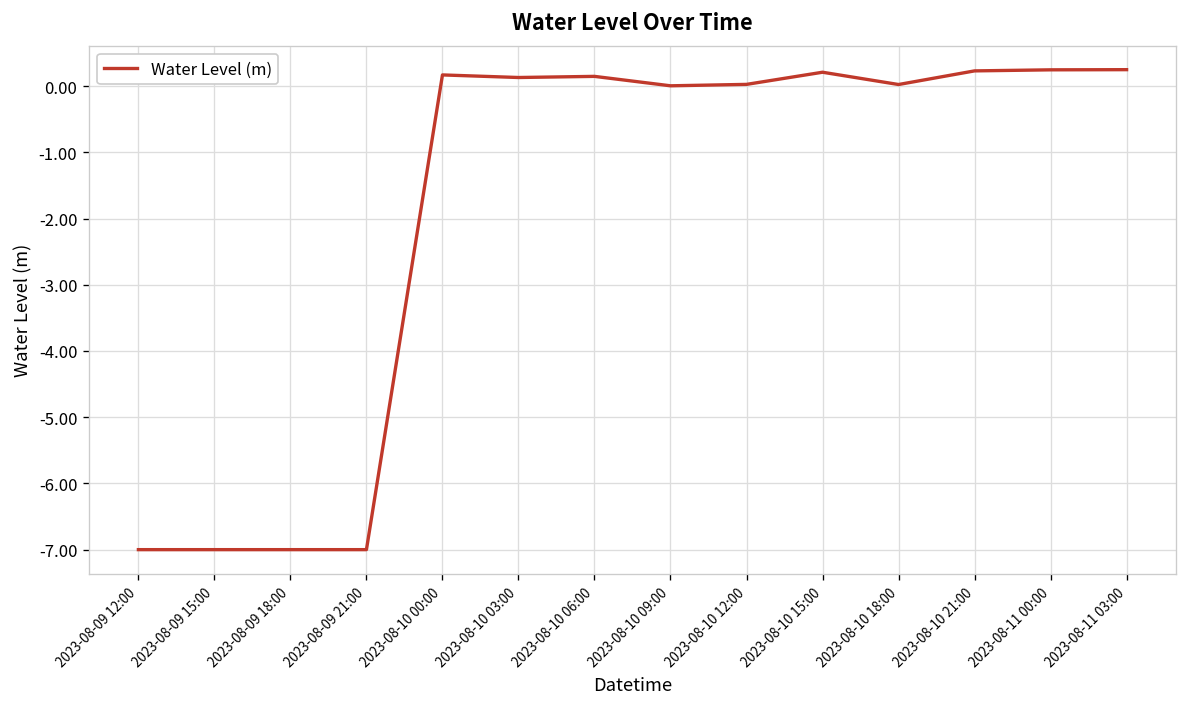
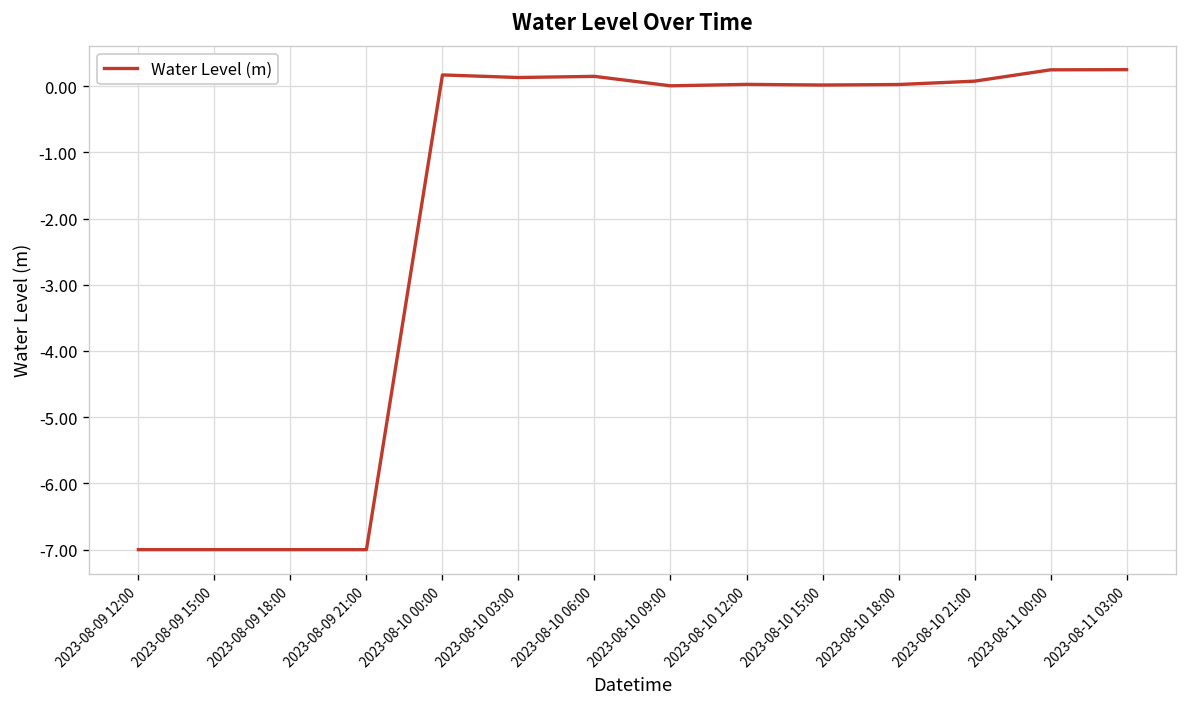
2023-08-10 15:00: 0.2 -> 0.0
2023-08-10 21:00: 0.2 -> 0.1
